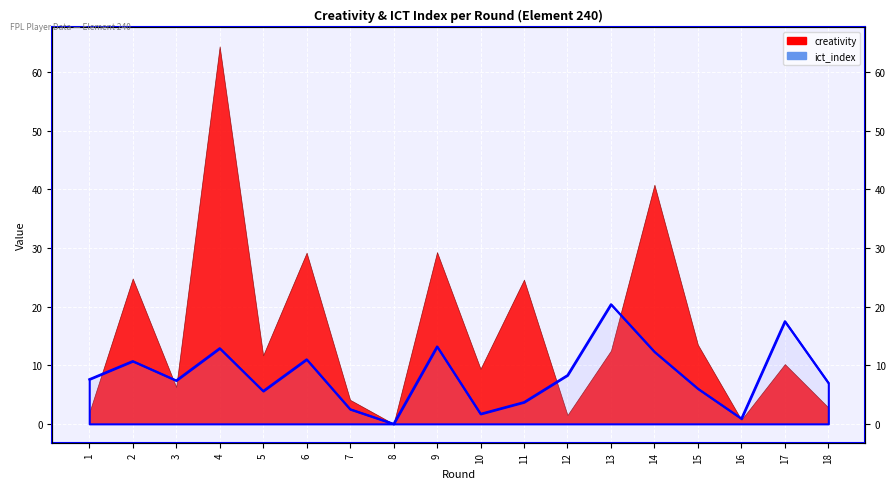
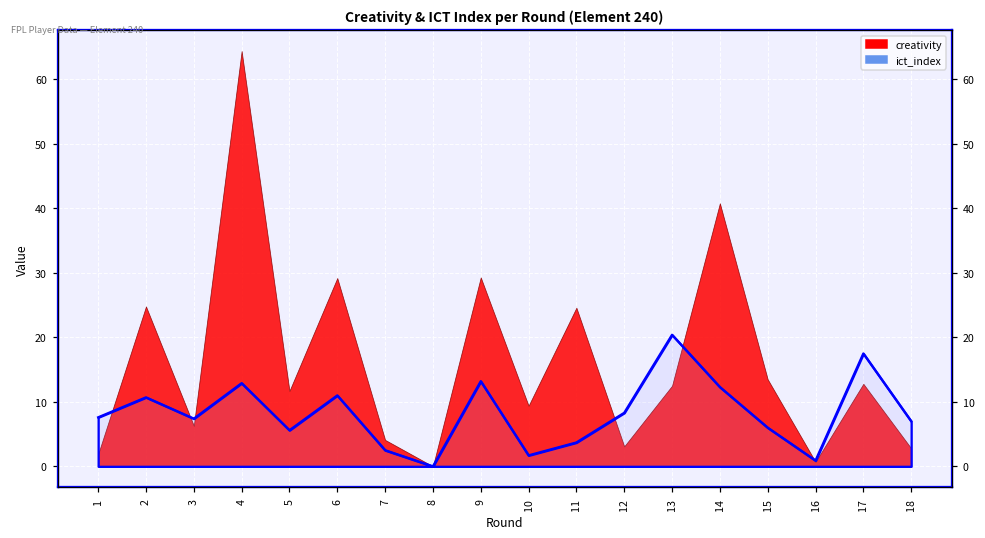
creativity, 12: 2 -> 3
creativity, 17: 10 -> 13
